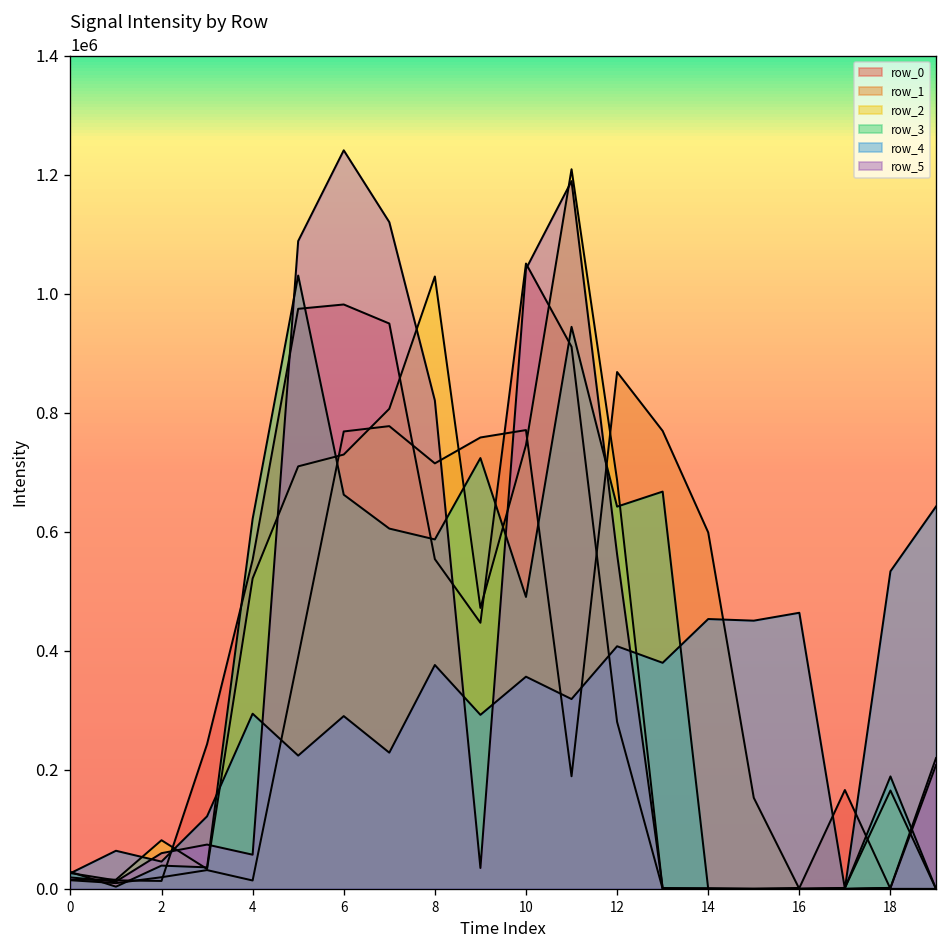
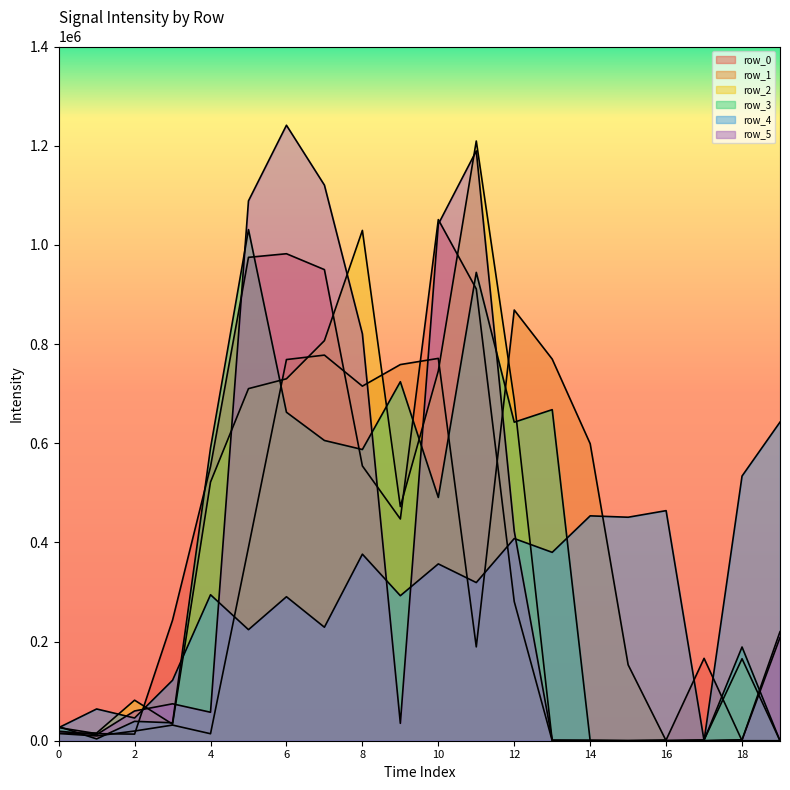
row_3, 4: 620000 -> 590000
row_5, 12: 560000 -> 420000
